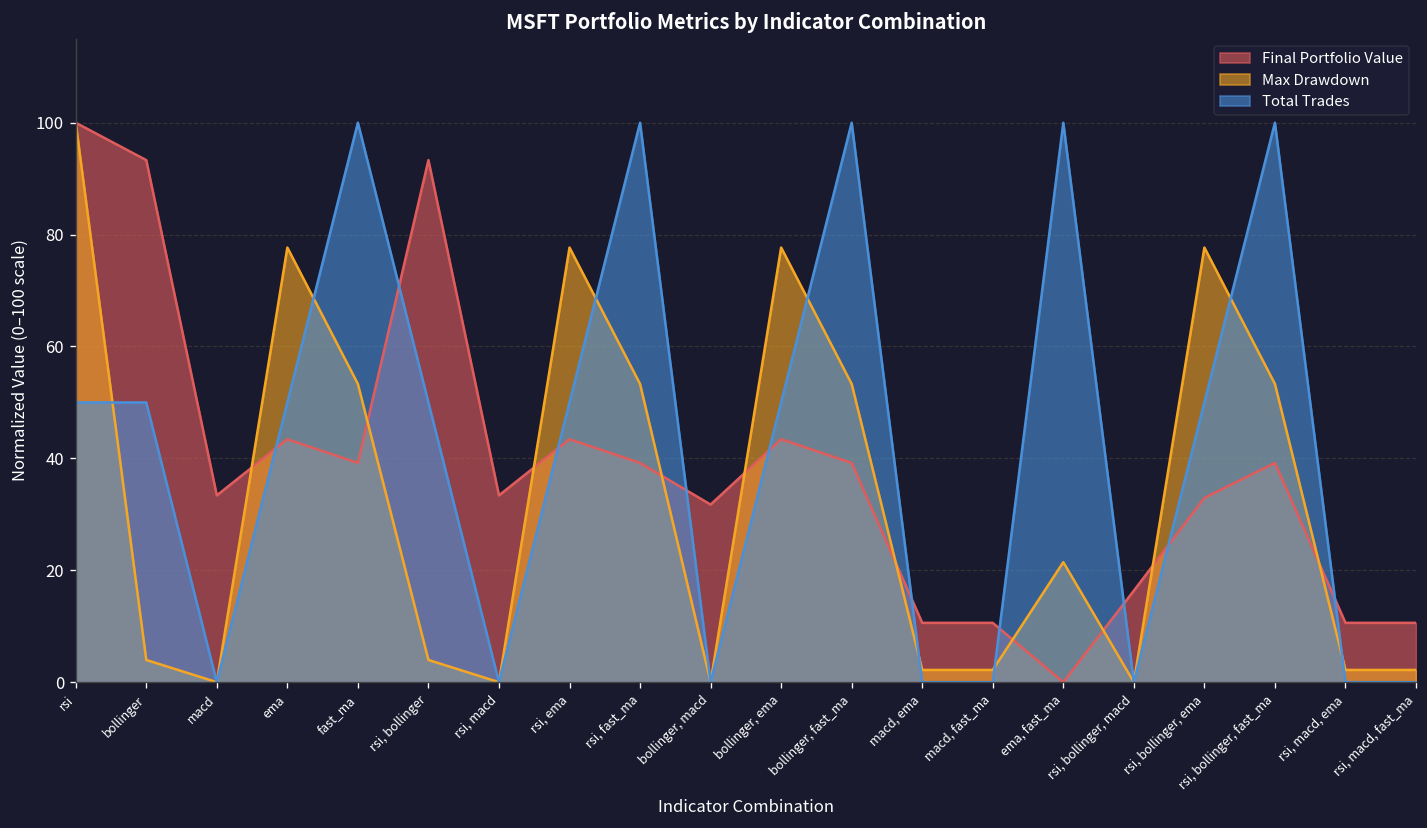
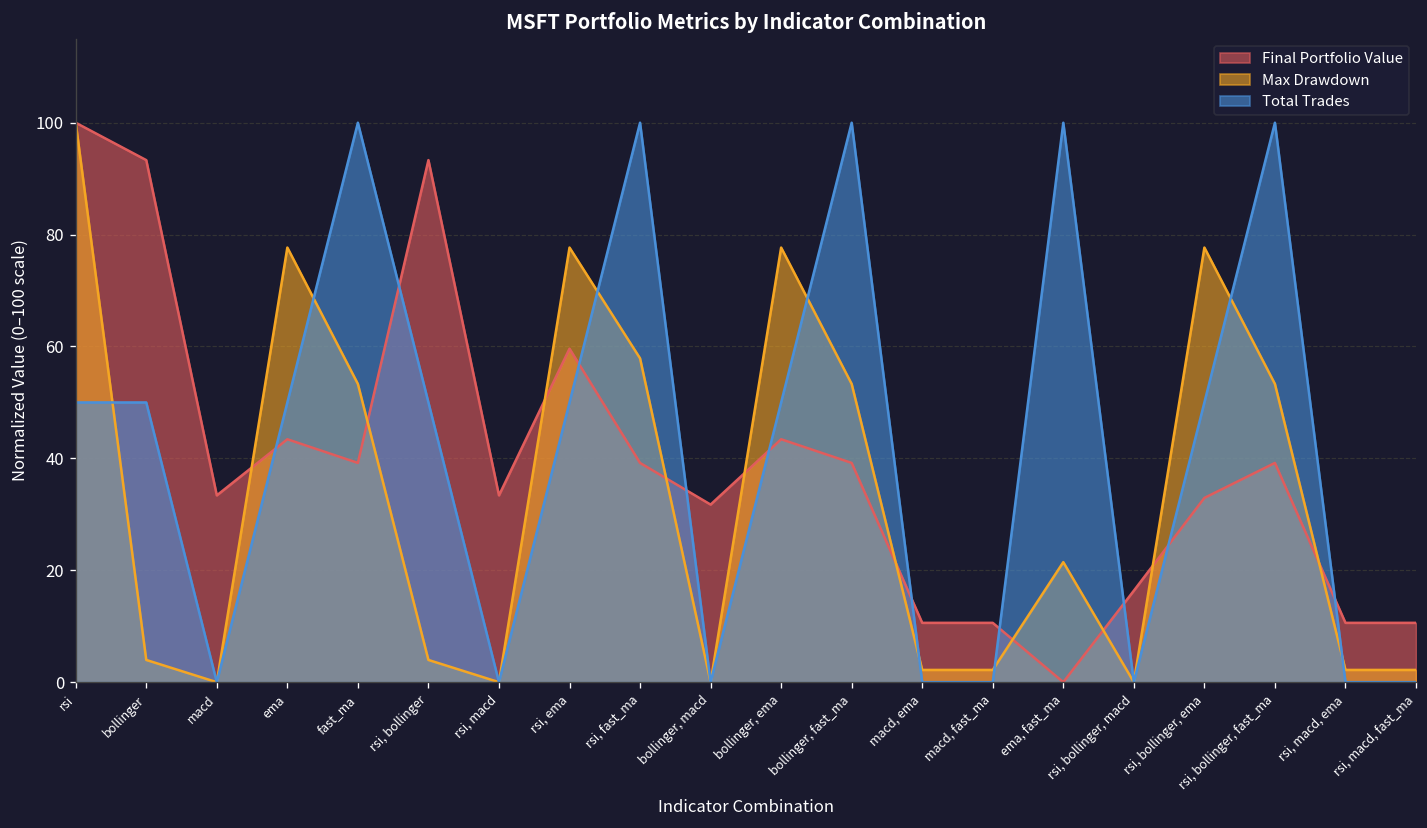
Final Portfolio Value, rsi, ema: 43 -> 60
Max Drawdown, rsi, fast_ma: 53 -> 58
